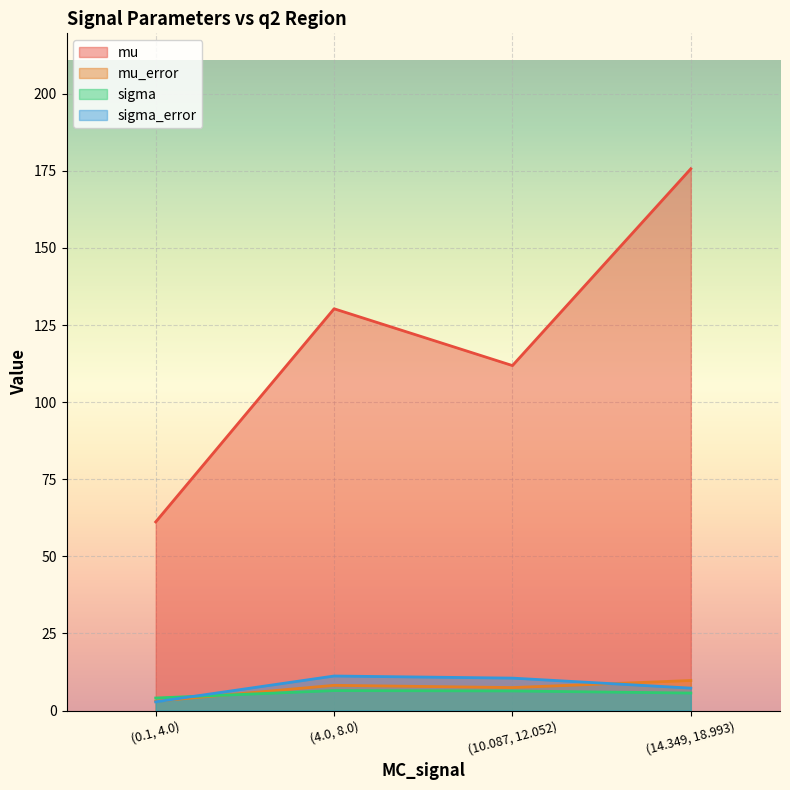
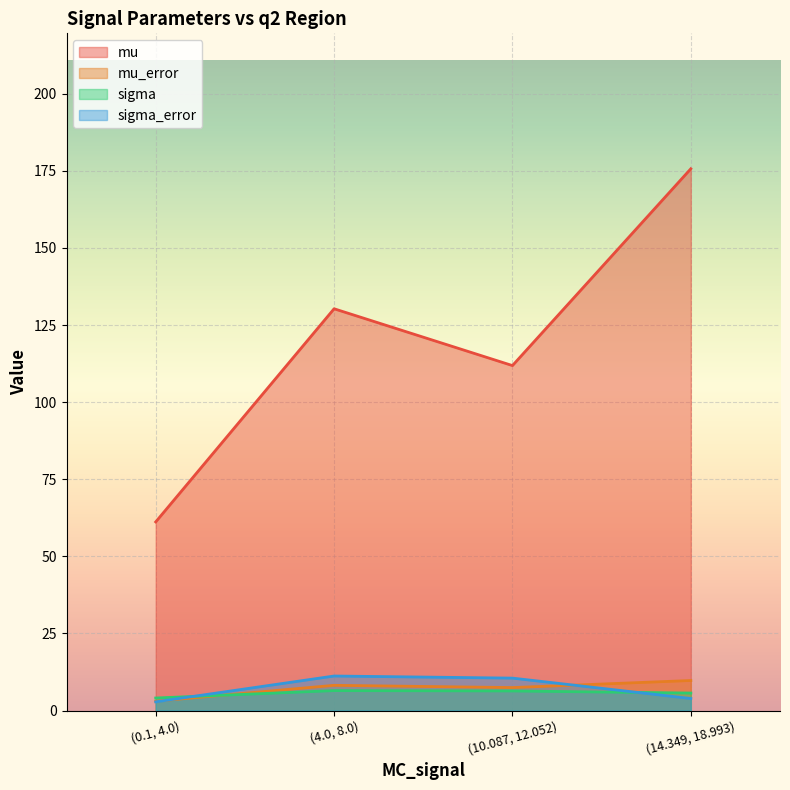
sigma_error, (14.349, 18.993): 7 -> 4
